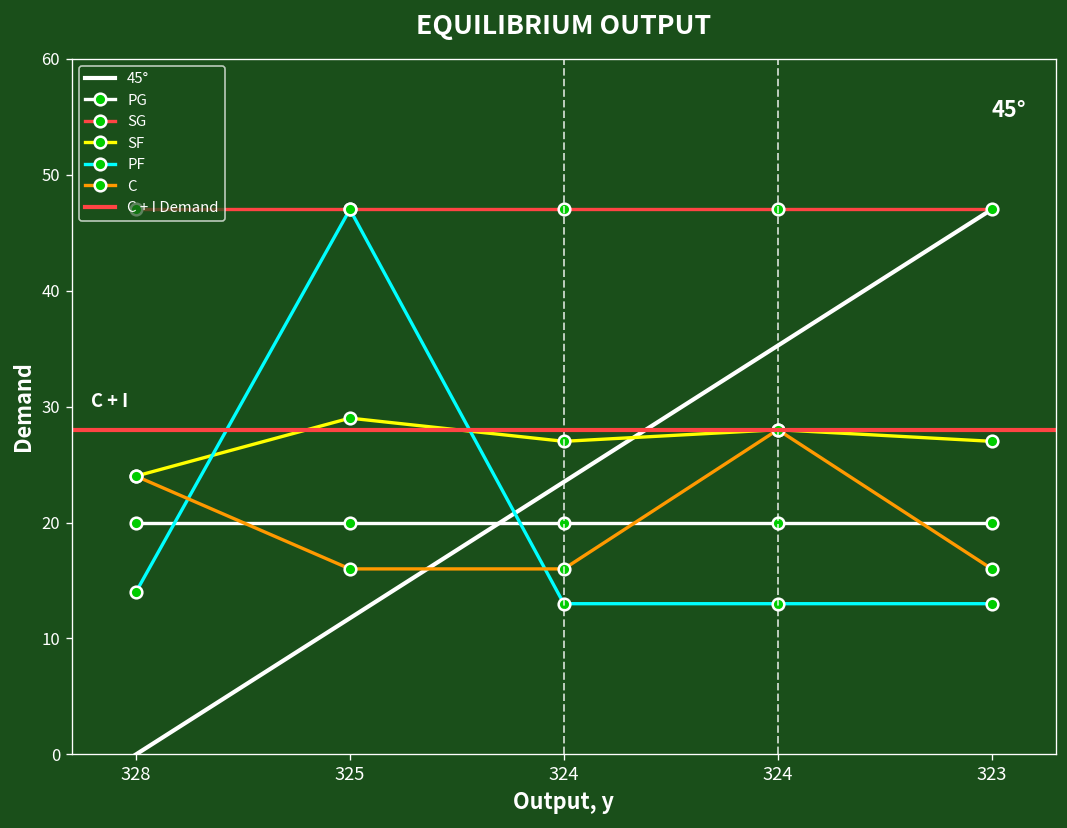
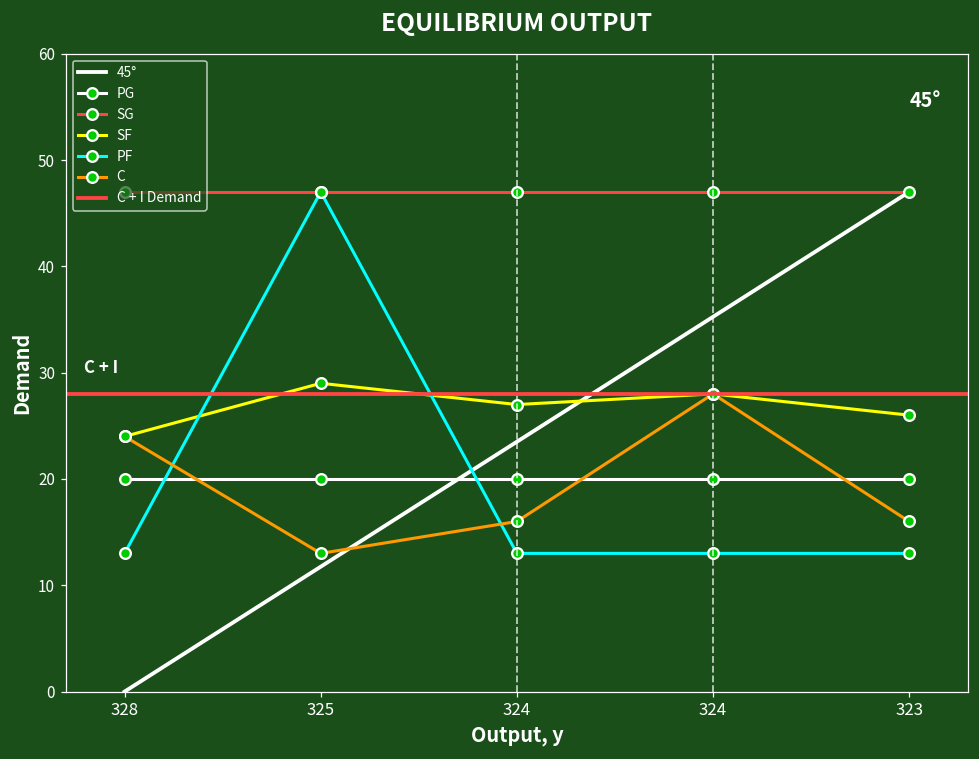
PF, 328: 14 -> 13
C, 325: 16 -> 13
SF, 323: 27 -> 26
